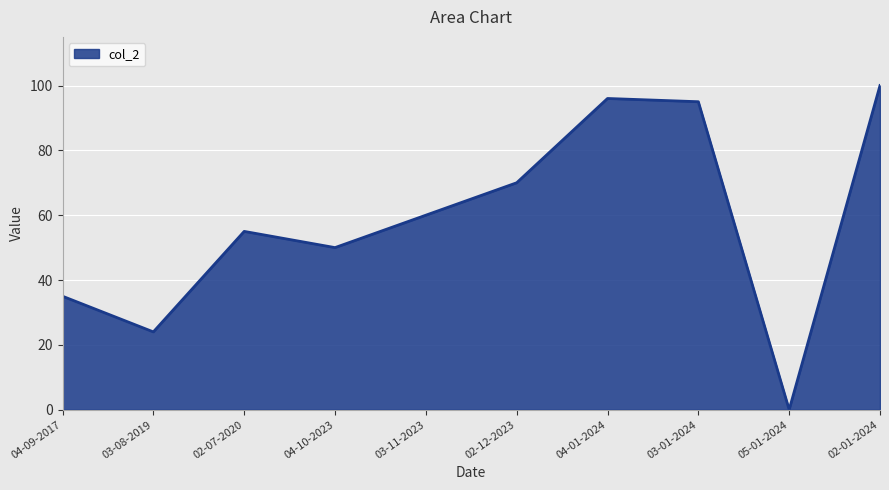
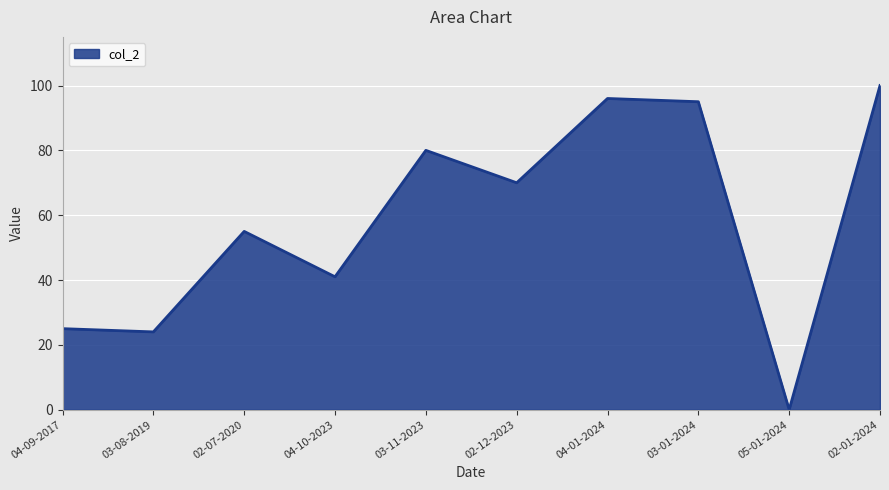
04-09-2017: 35 -> 25
04-10-2023: 50 -> 41
03-11-2023: 60 -> 80
